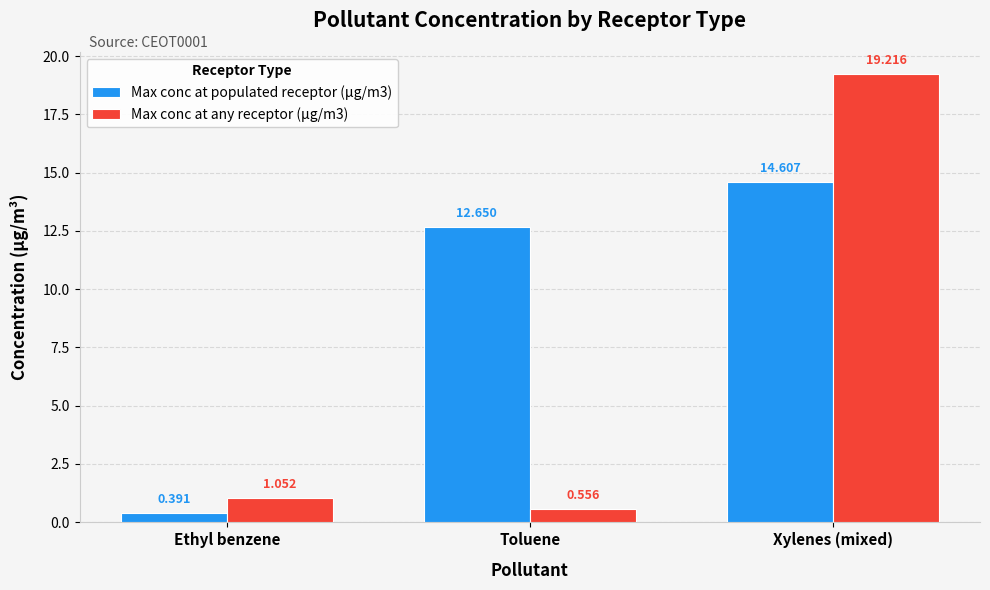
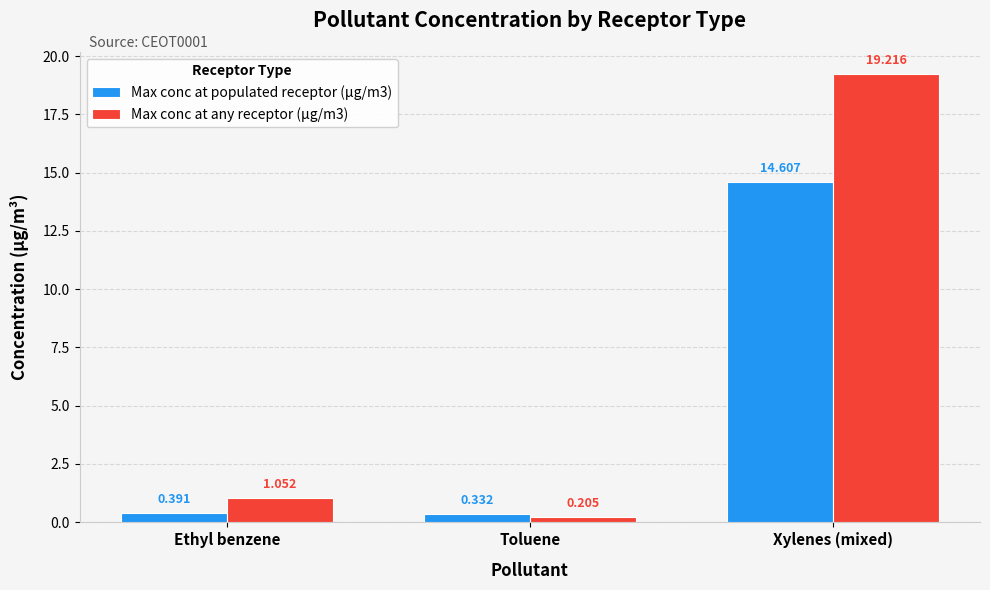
Max conc at populated receptor (µg/m3), Toluene: 12.650 -> 0.332
Max conc at any receptor (µg/m3), Toluene: 0.556 -> 0.205
